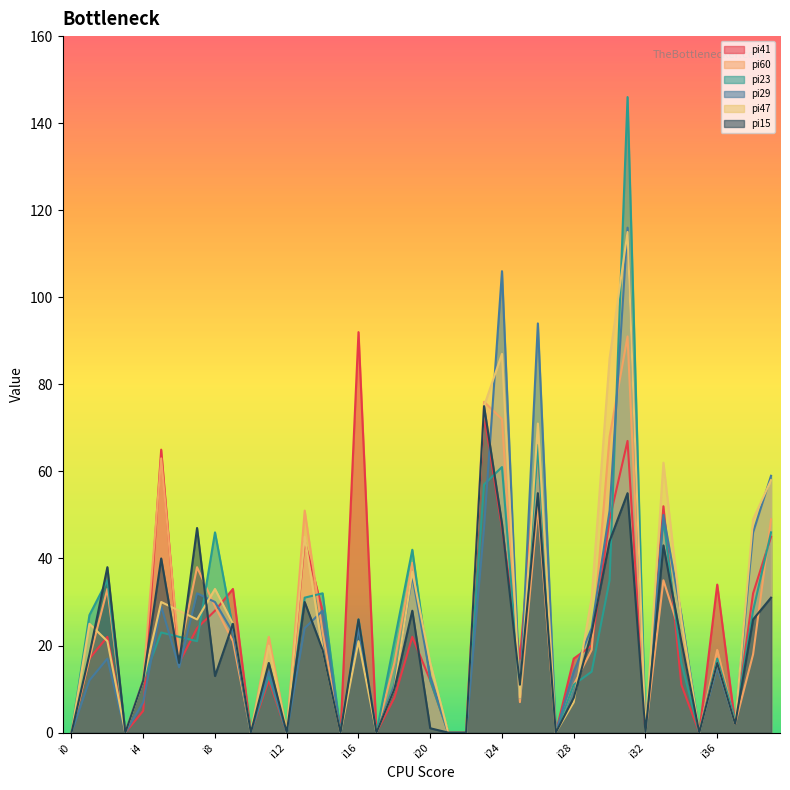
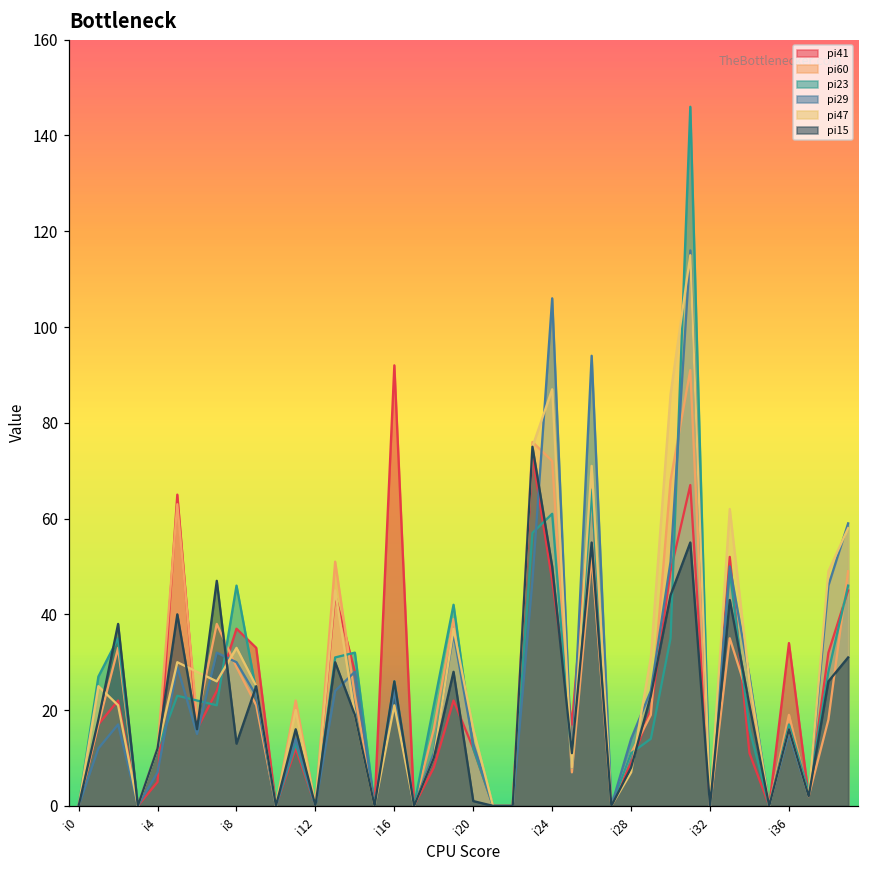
pi41, i8: 28 -> 37
pi15, i24: 48 -> 50
pi41, i28: 17 -> 9
